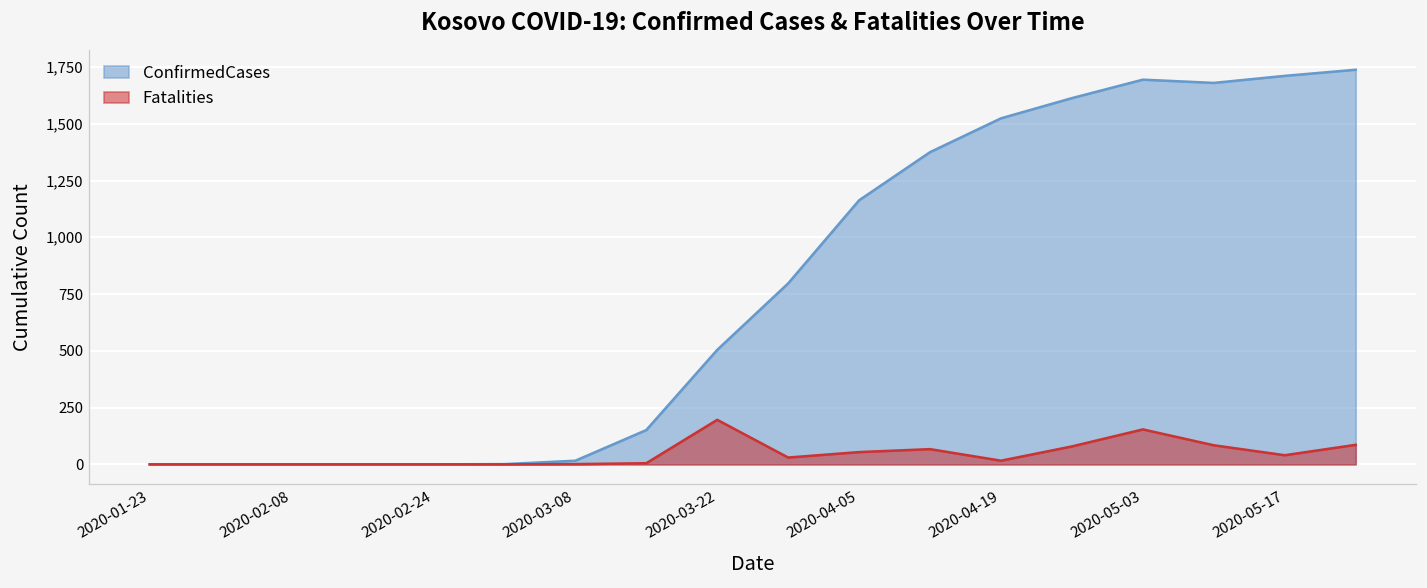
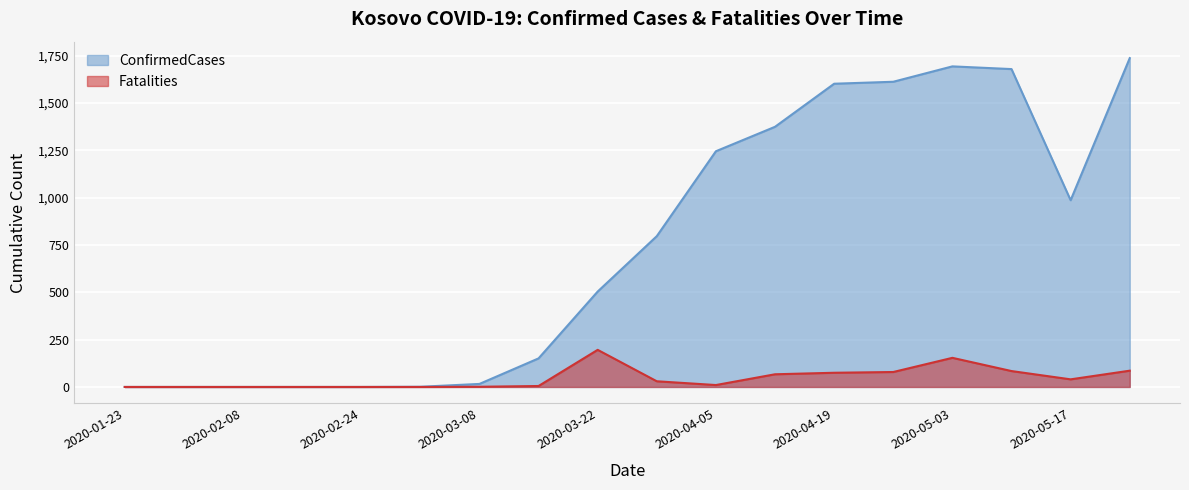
ConfirmedCases, 2020-04-05: 1,160 -> 1,250
Fatalities, 2020-04-05: 50 -> 10
ConfirmedCases, 2020-04-19: 1,520 -> 1,600
Fatalities, 2020-04-19: 20 -> 80
ConfirmedCases, 2020-05-17: 1,710 -> 990
